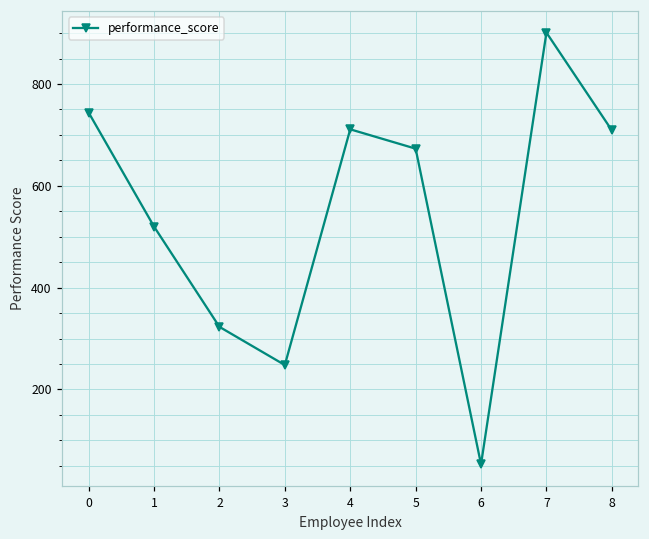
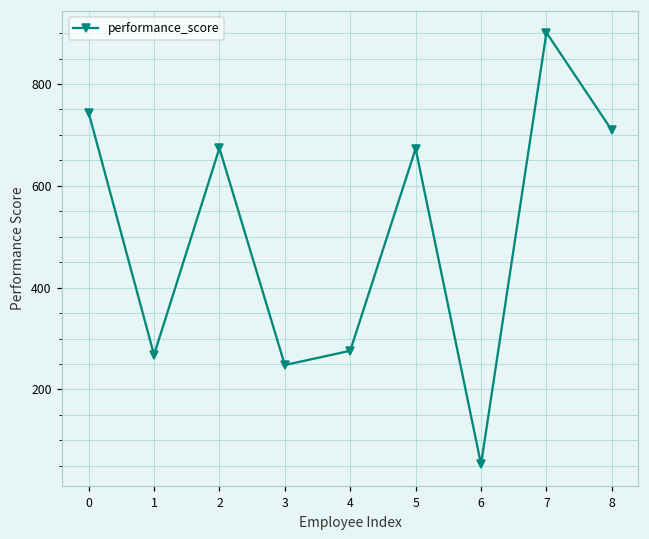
1: 520 -> 270
2: 320 -> 670
4: 710 -> 280
